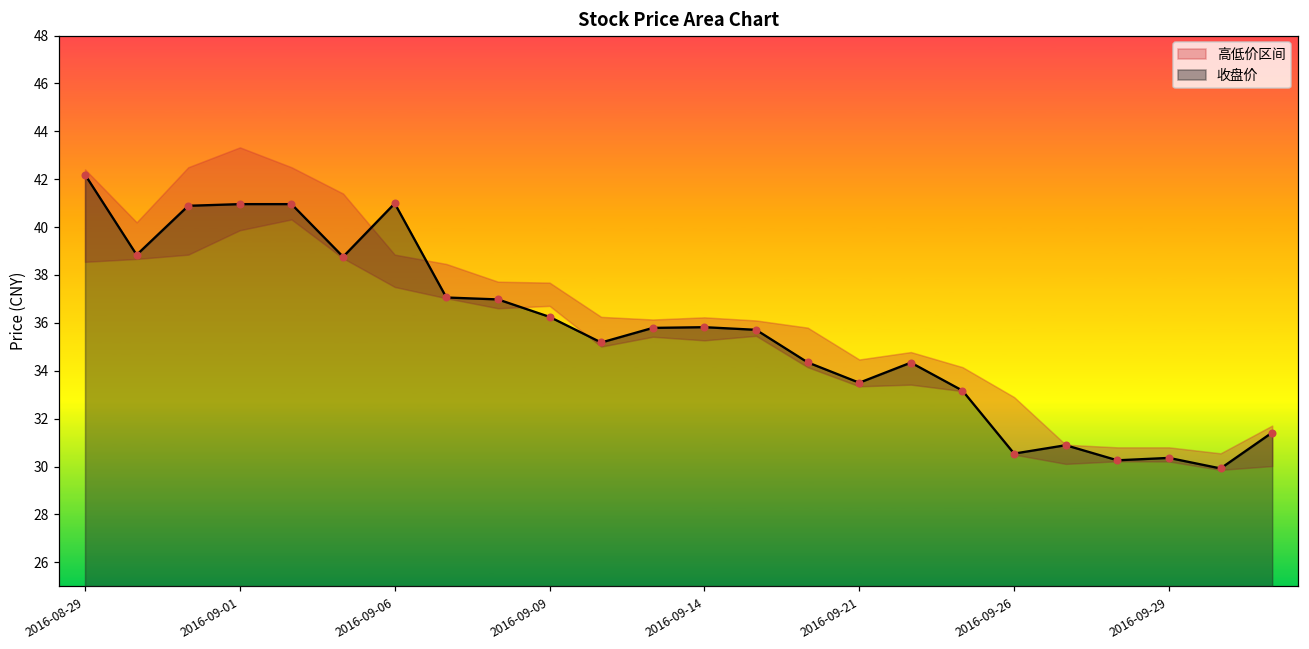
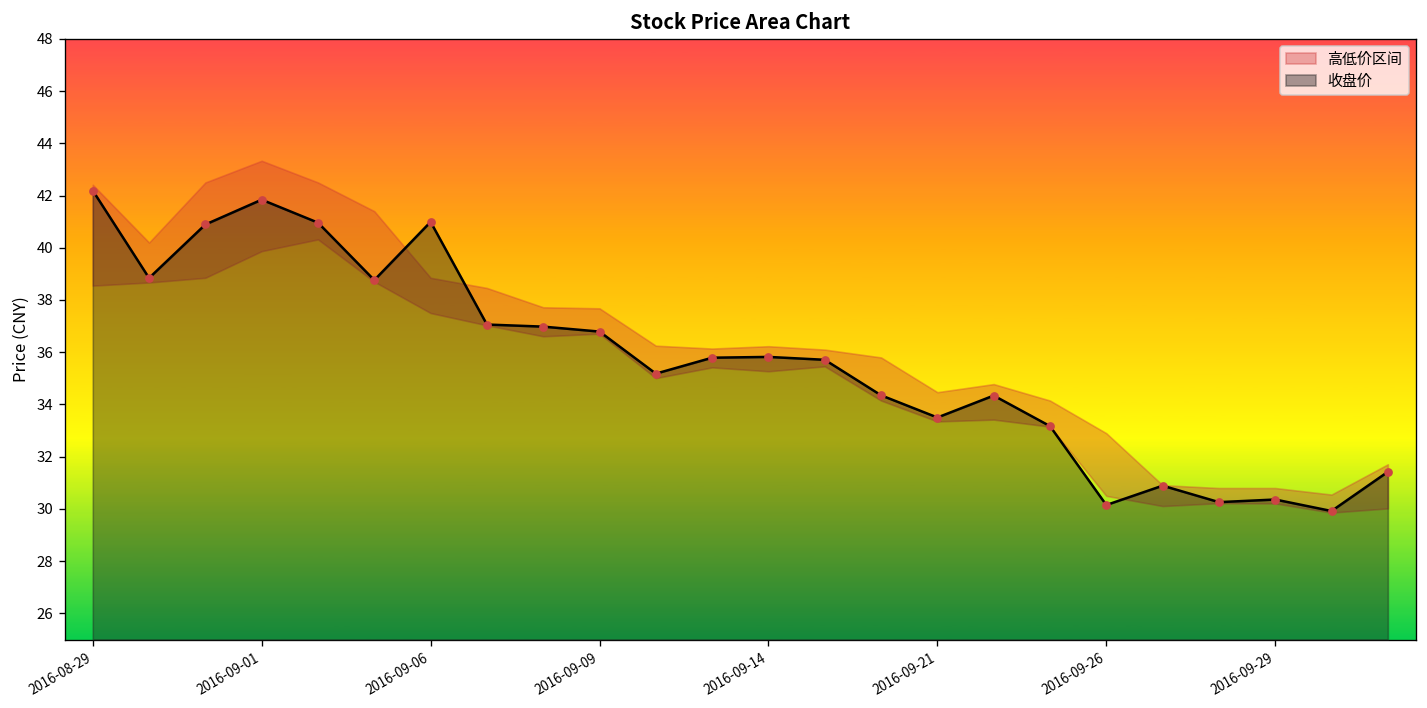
收盘价, 2016-09-01: 41.0 -> 41.8
收盘价, 2016-09-09: 36.3 -> 36.8
收盘价, 2016-09-26: 30.5 -> 30.2
